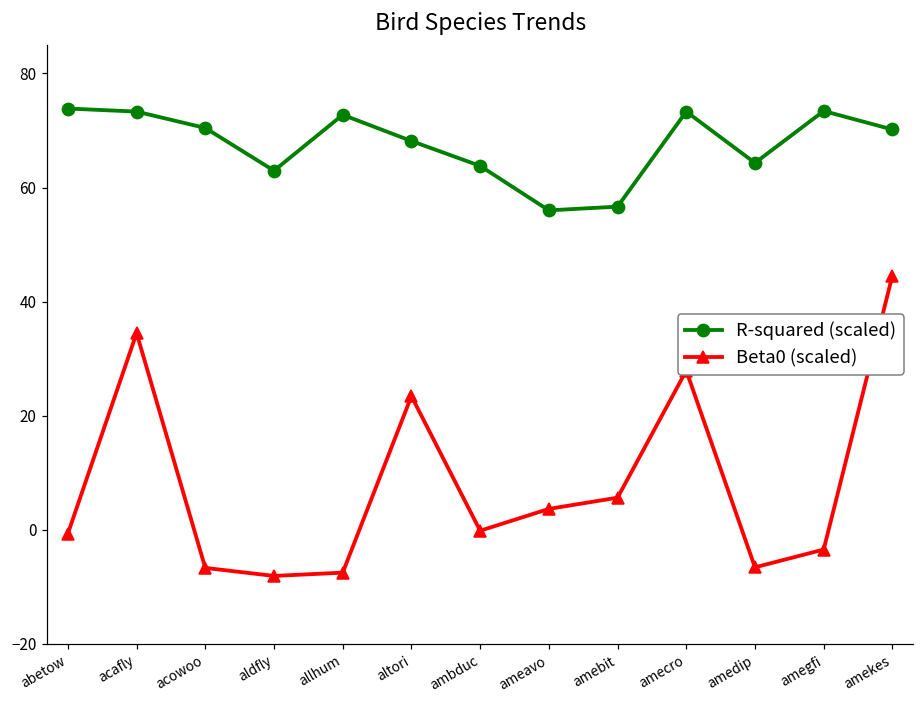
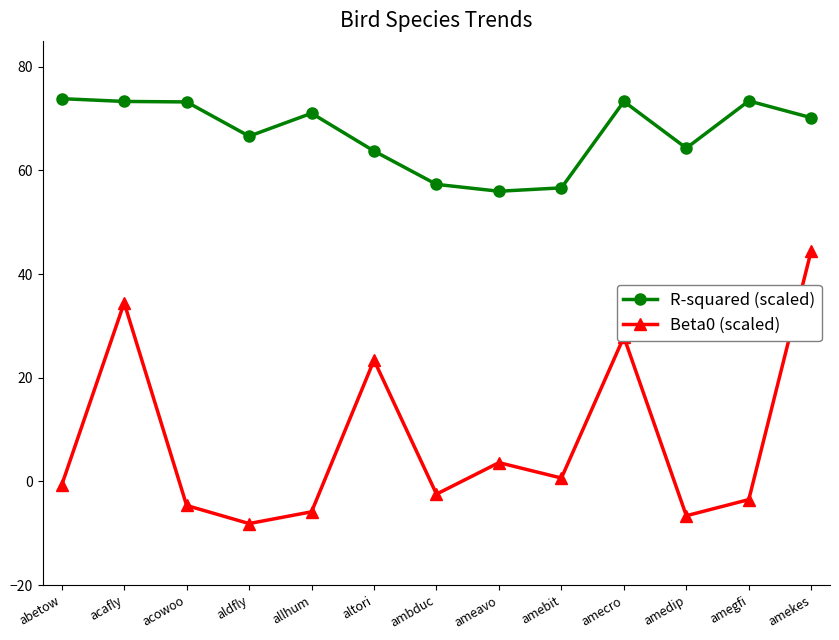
R-squared (scaled), acowoo: 70 -> 73
Beta0 (scaled), acowoo: -7 -> -5
R-squared (scaled), aldfly: 63 -> 67
R-squared (scaled), allhum: 73 -> 71
Beta0 (scaled), allhum: -8 -> -6
R-squared (scaled), altori: 68 -> 64
R-squared (scaled), ambduc: 64 -> 57
Beta0 (scaled), ambduc: 0 -> -2
Beta0 (scaled), amebit: 6 -> 1
